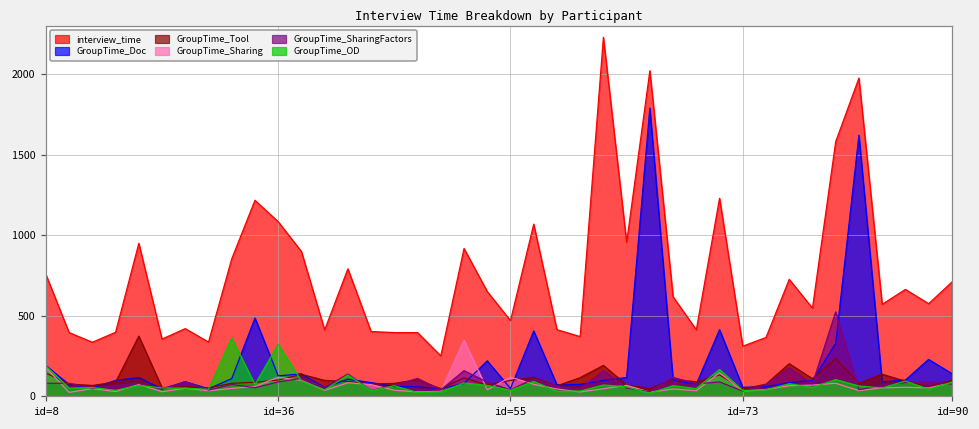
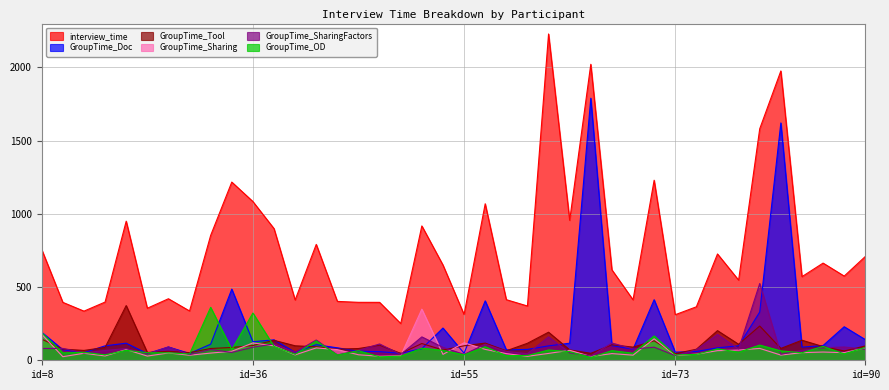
interview_time, id=55: 470 -> 310
